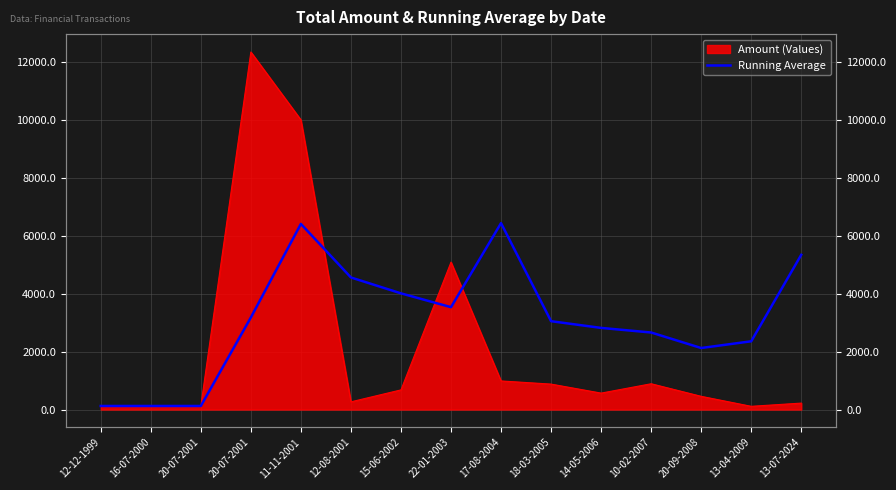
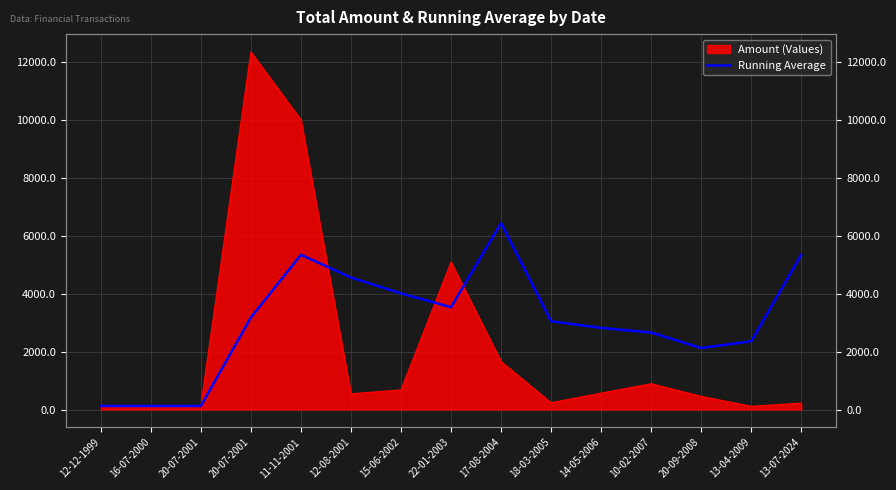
Running Average, 11-11-2001: 6400 -> 5300
Amount (Values), 12-08-2001: 300 -> 500
Amount (Values), 17-08-2004: 1000 -> 1700
Amount (Values), 18-03-2005: 900 -> 200
